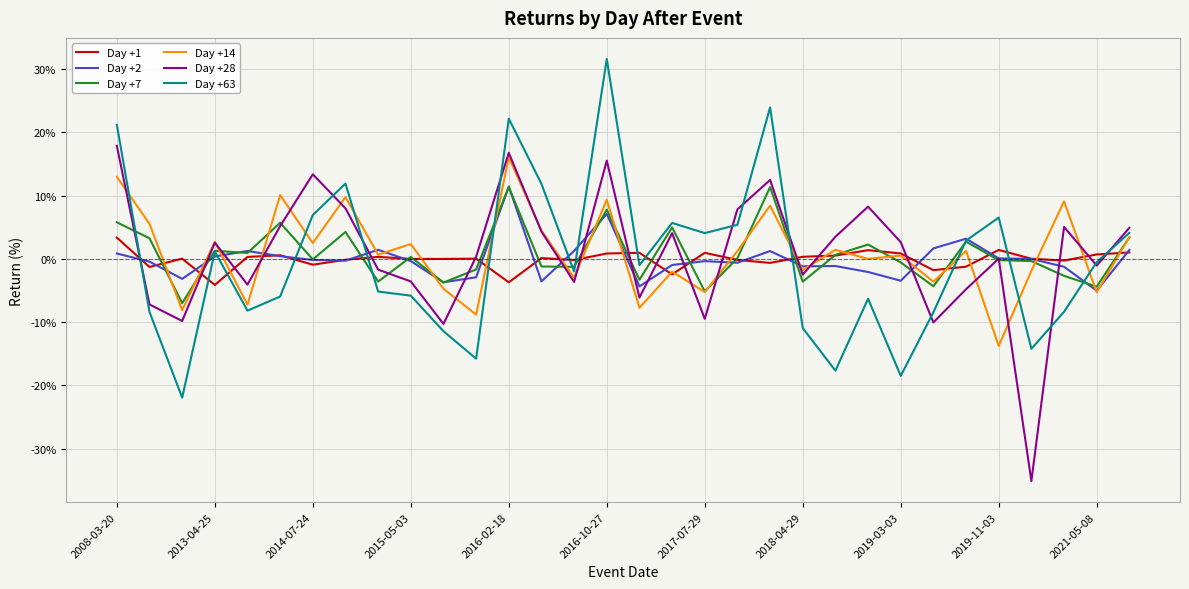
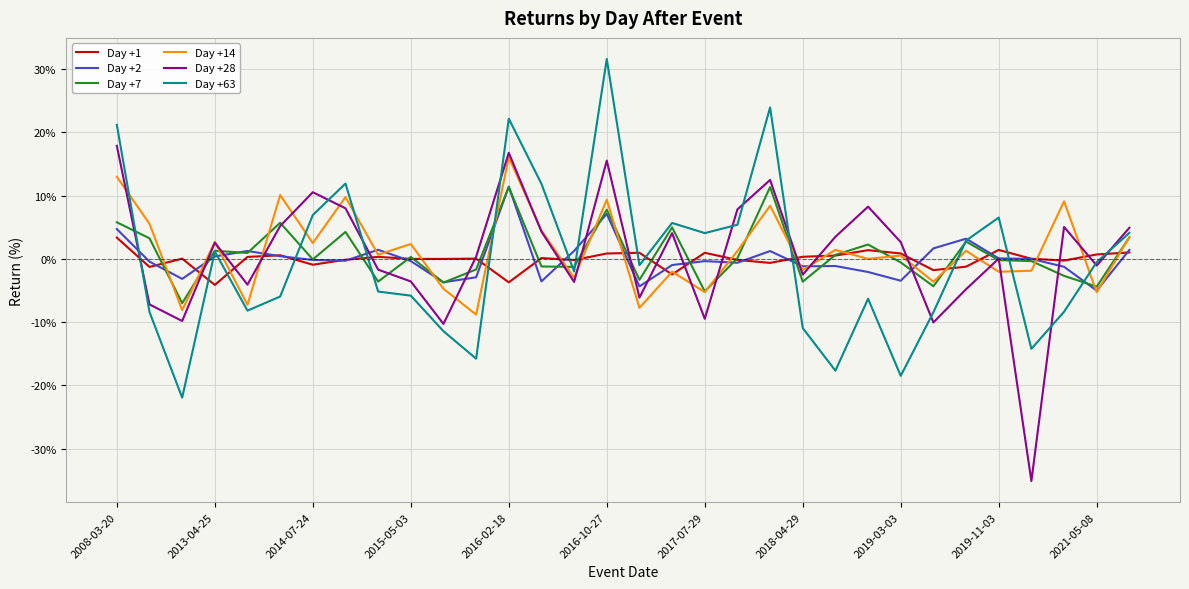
Day +2, 2008-03-20: 1% -> 5%
Day +28, 2014-07-24: 13% -> 11%
Day +14, 2019-11-03: -14% -> -2%
